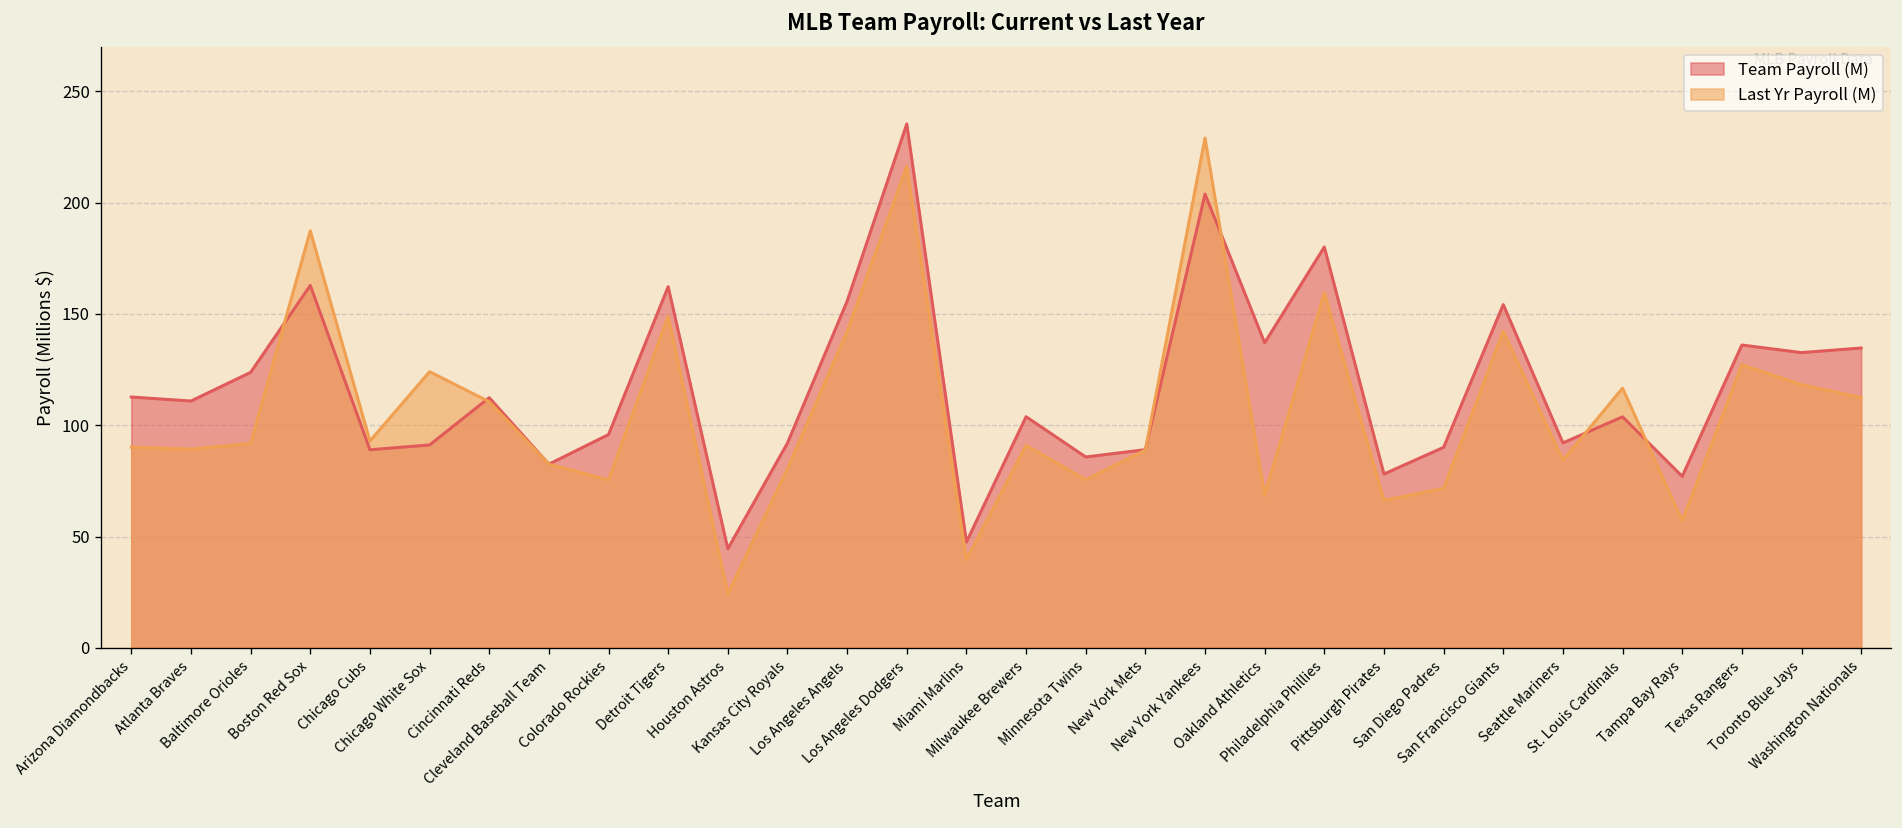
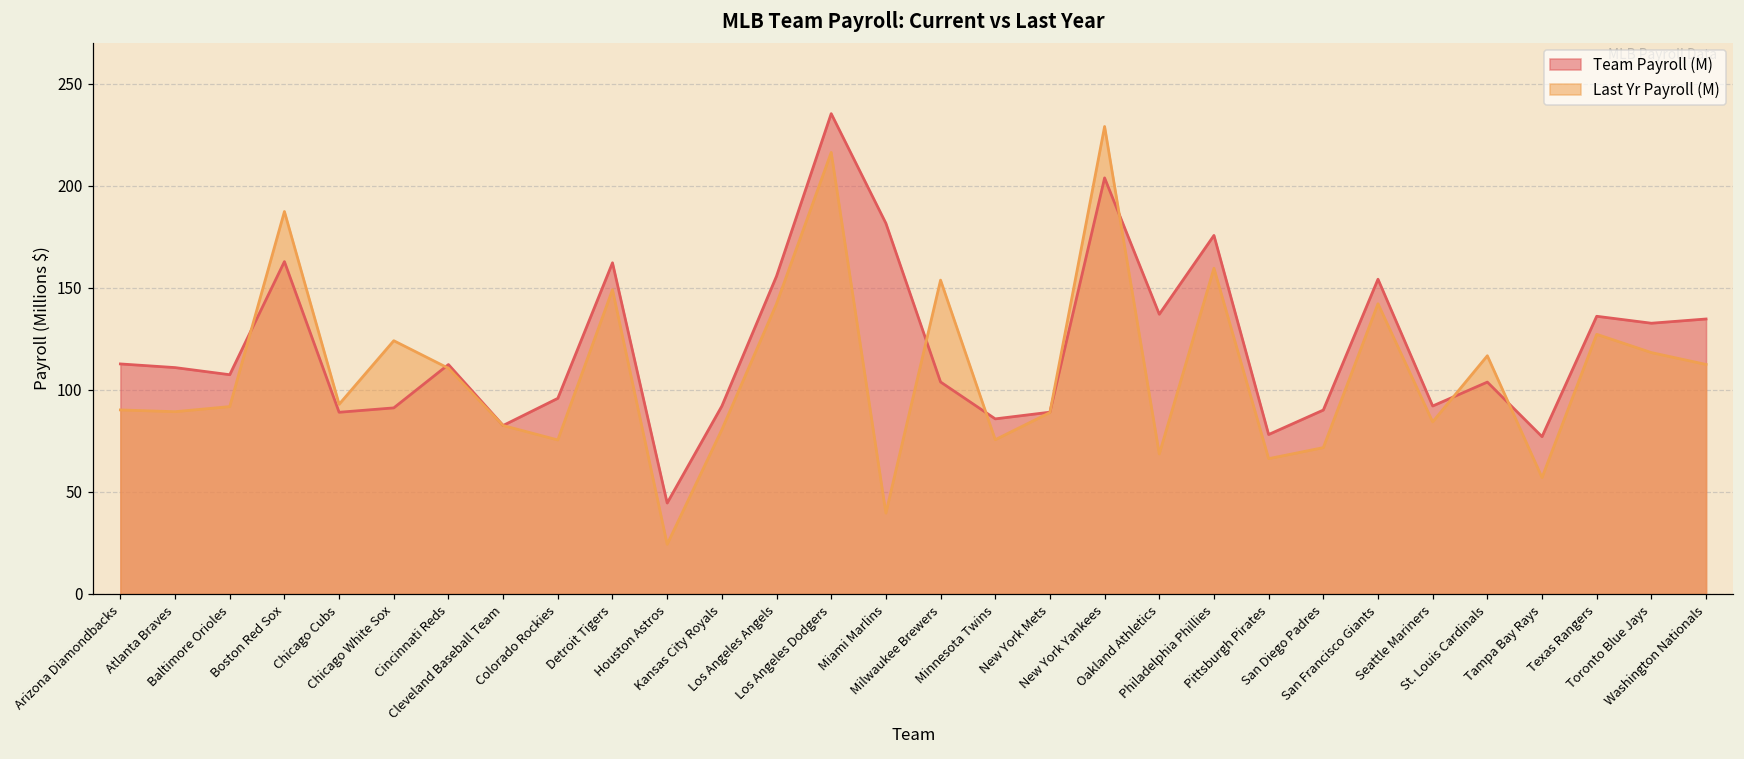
Team Payroll (M), Baltimore Orioles: 124 -> 107
Team Payroll (M), Miami Marlins: 48 -> 182
Last Yr Payroll (M), Milwaukee Brewers: 91 -> 154
Team Payroll (M), Philadelphia Phillies: 180 -> 176
